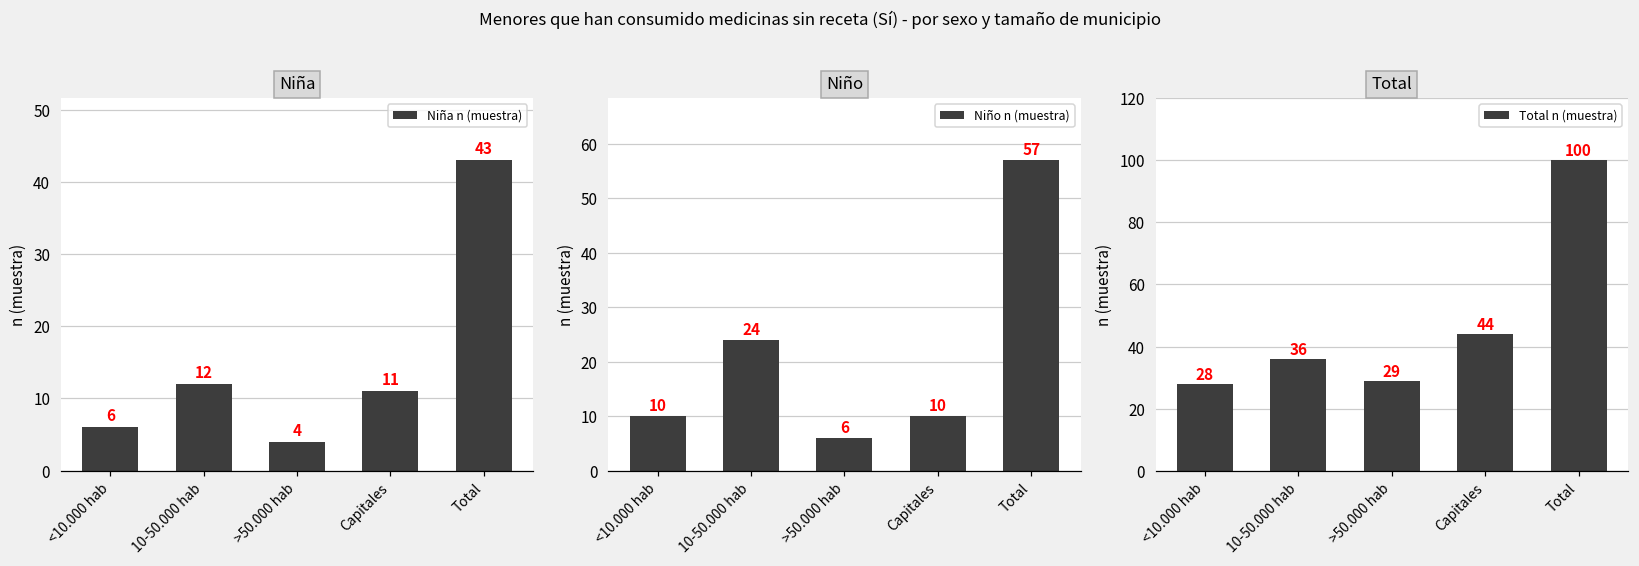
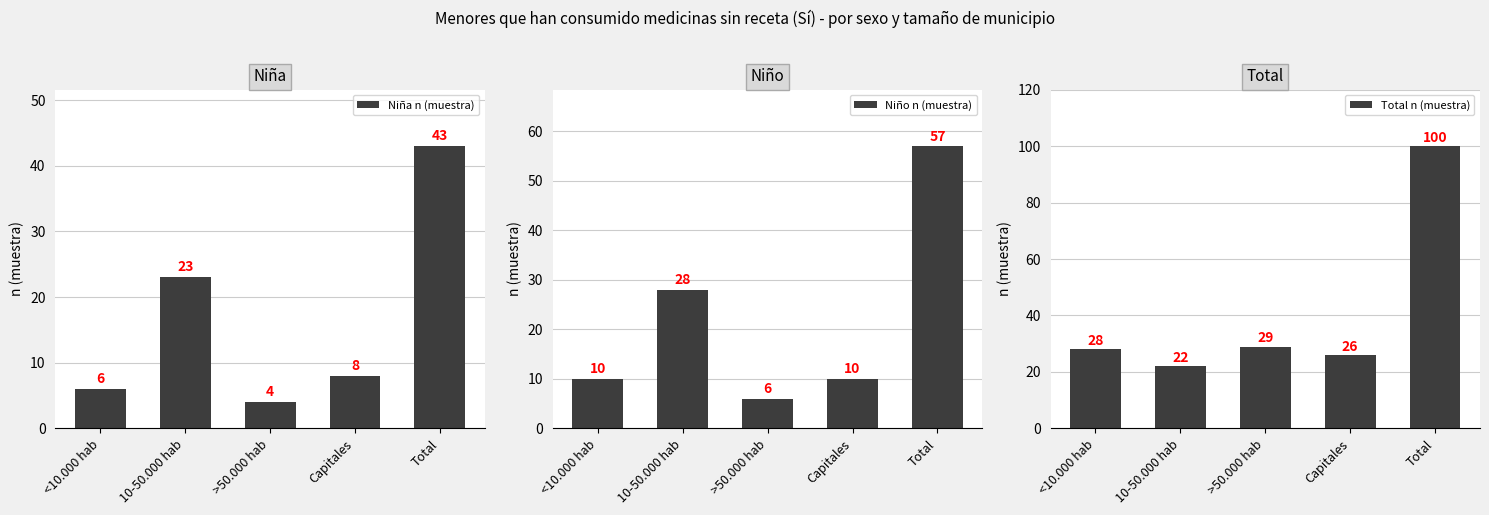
Niña, 10-50.000 hab: 12 -> 23
Niña, Capitales: 11 -> 8
Niño, 10-50.000 hab: 24 -> 28
Total, 10-50.000 hab: 36 -> 22
Total, Capitales: 44 -> 26
